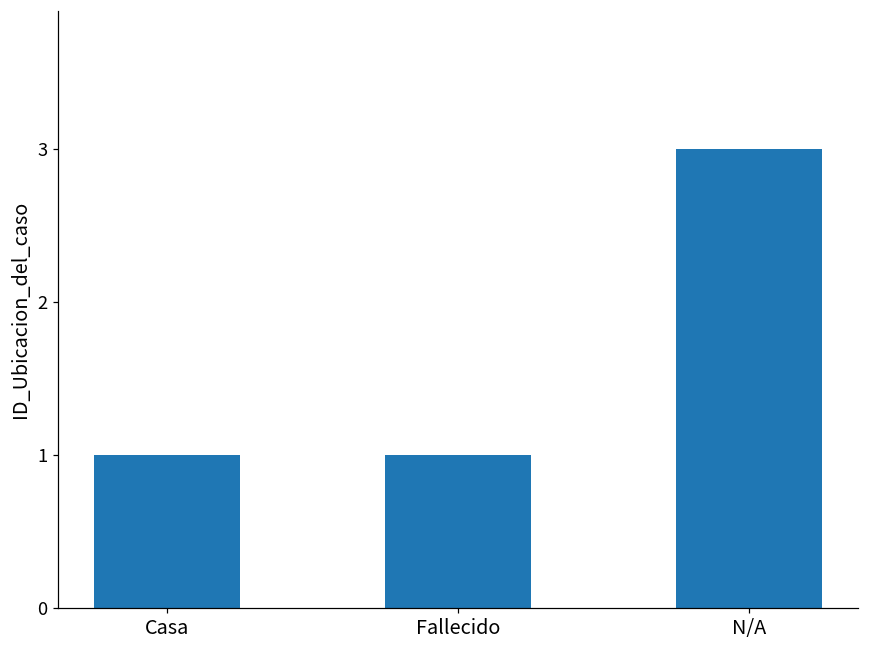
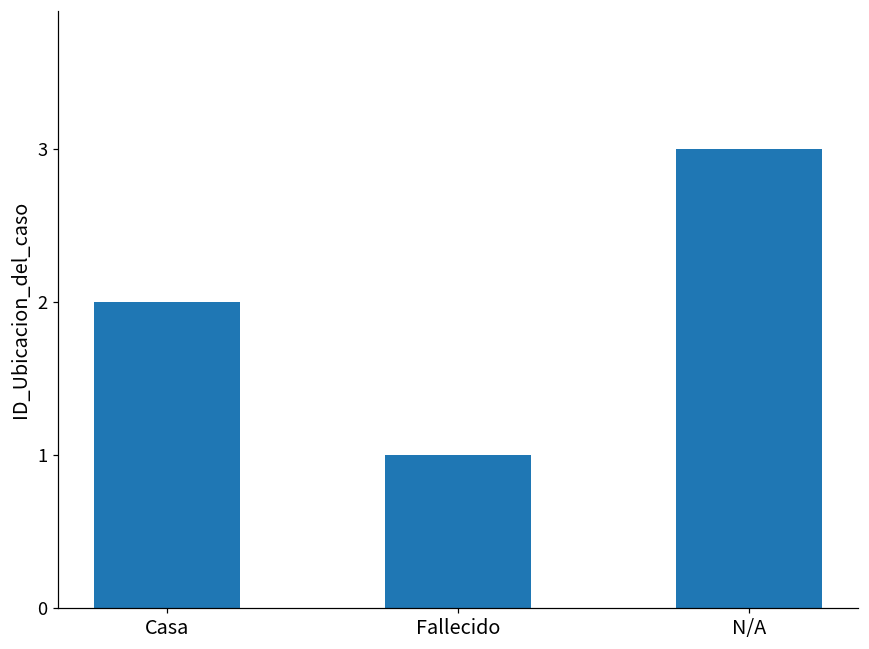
Casa: 1 -> 2
